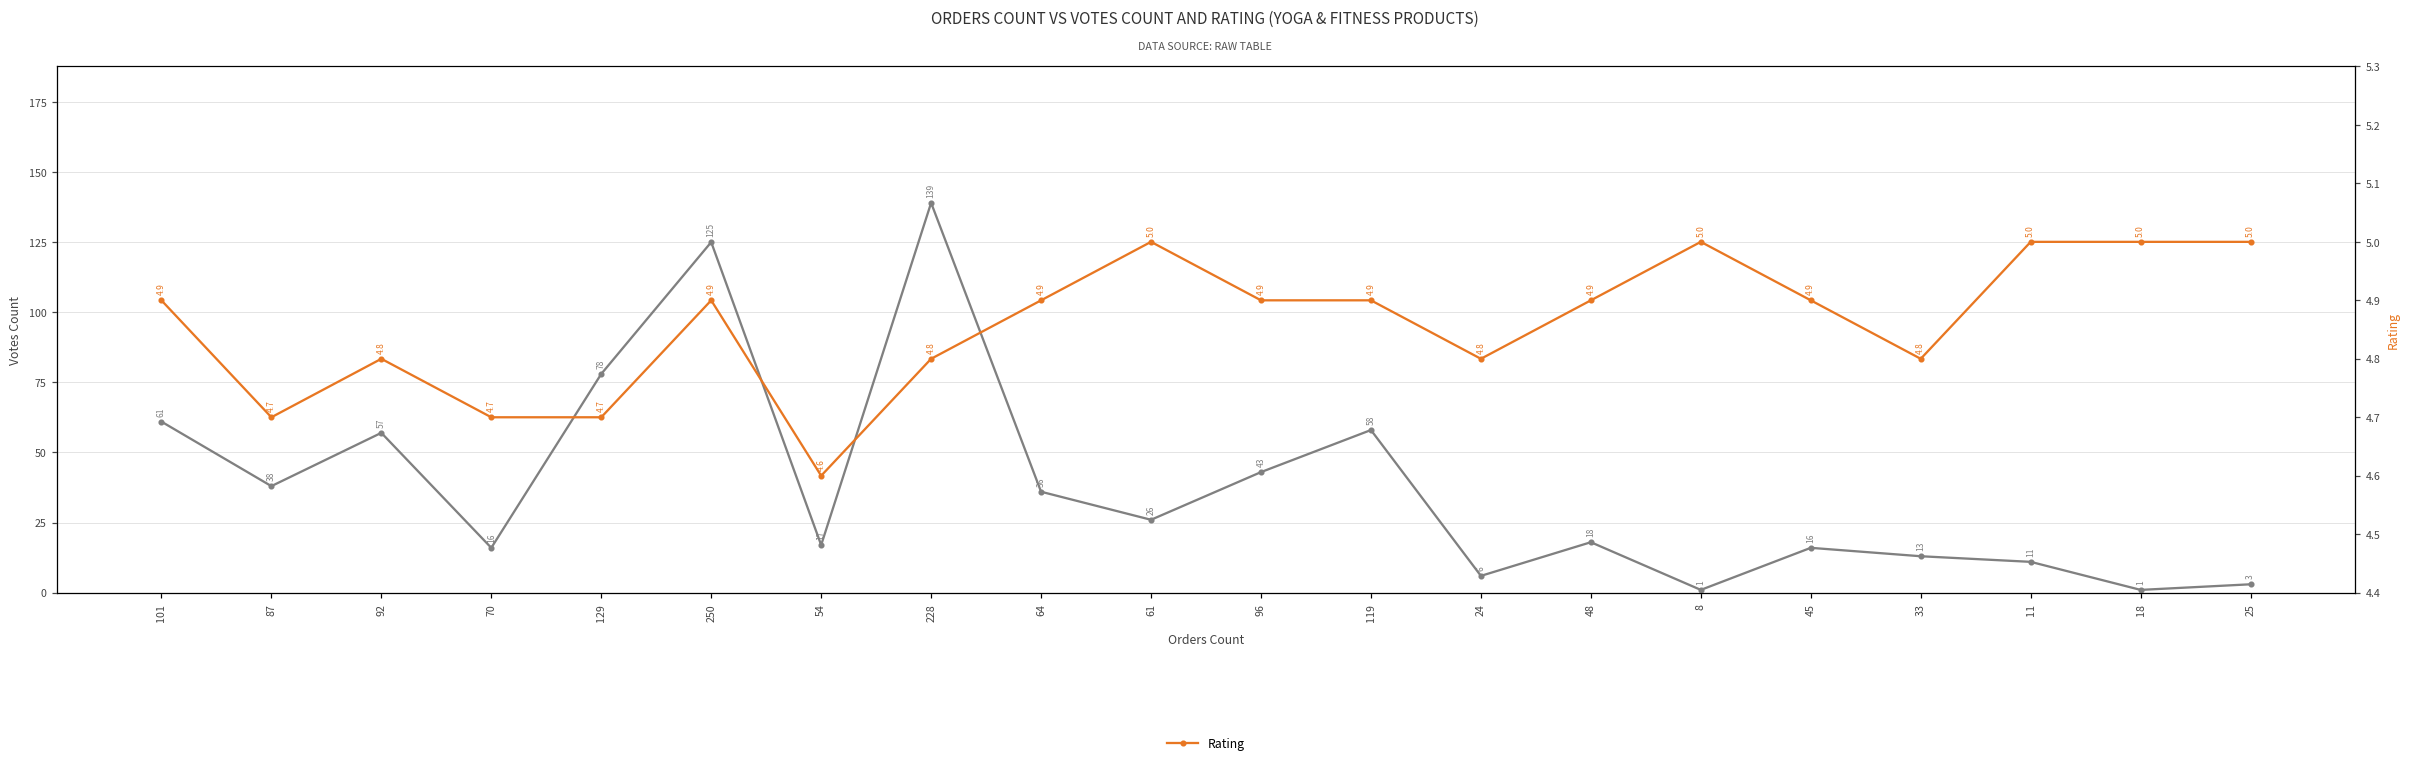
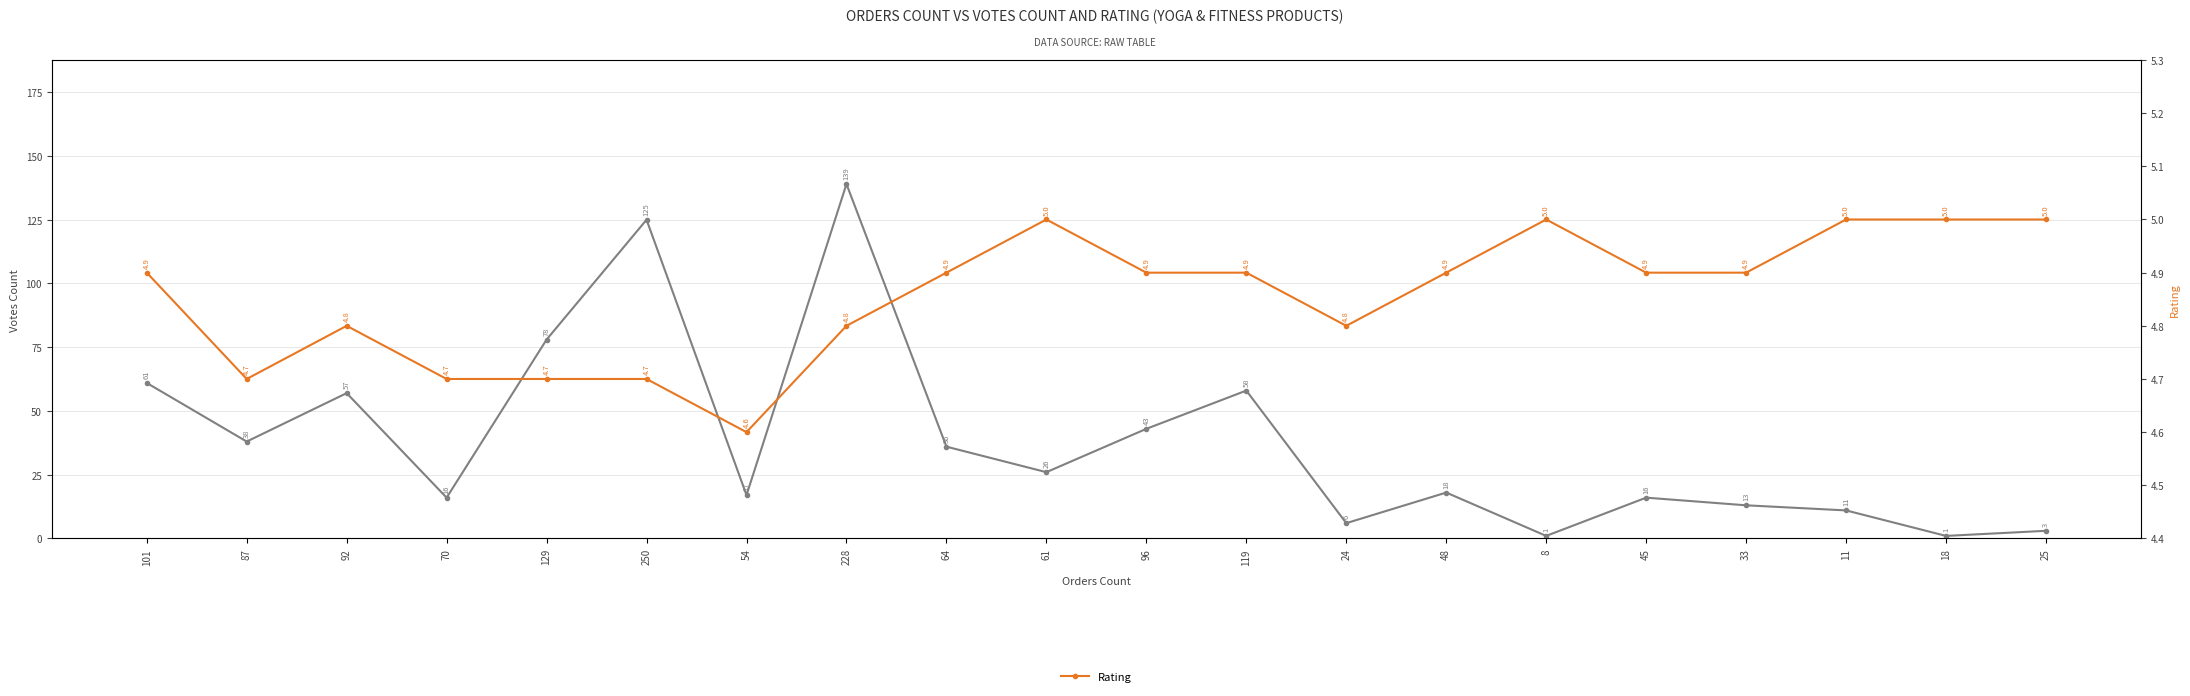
Rating, 250: 4.9 -> 4.7
Rating, 33: 4.8 -> 4.9
